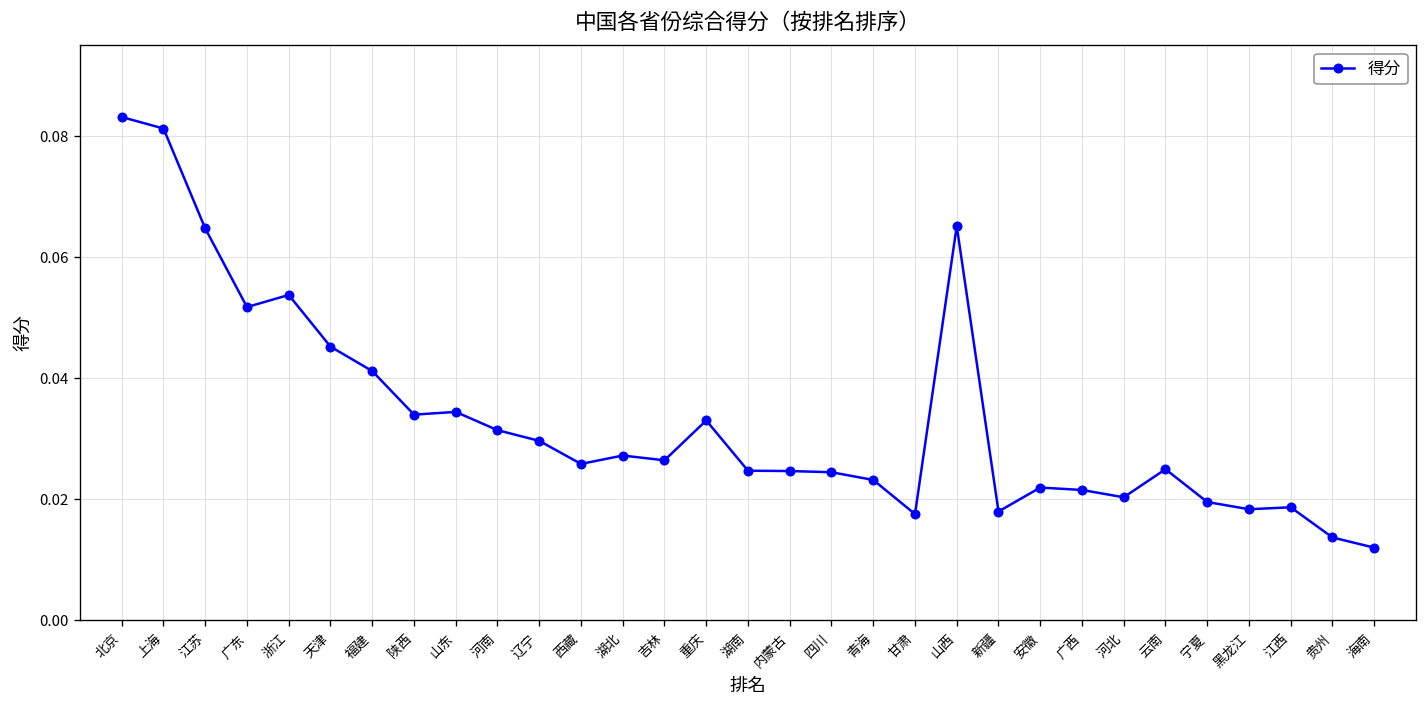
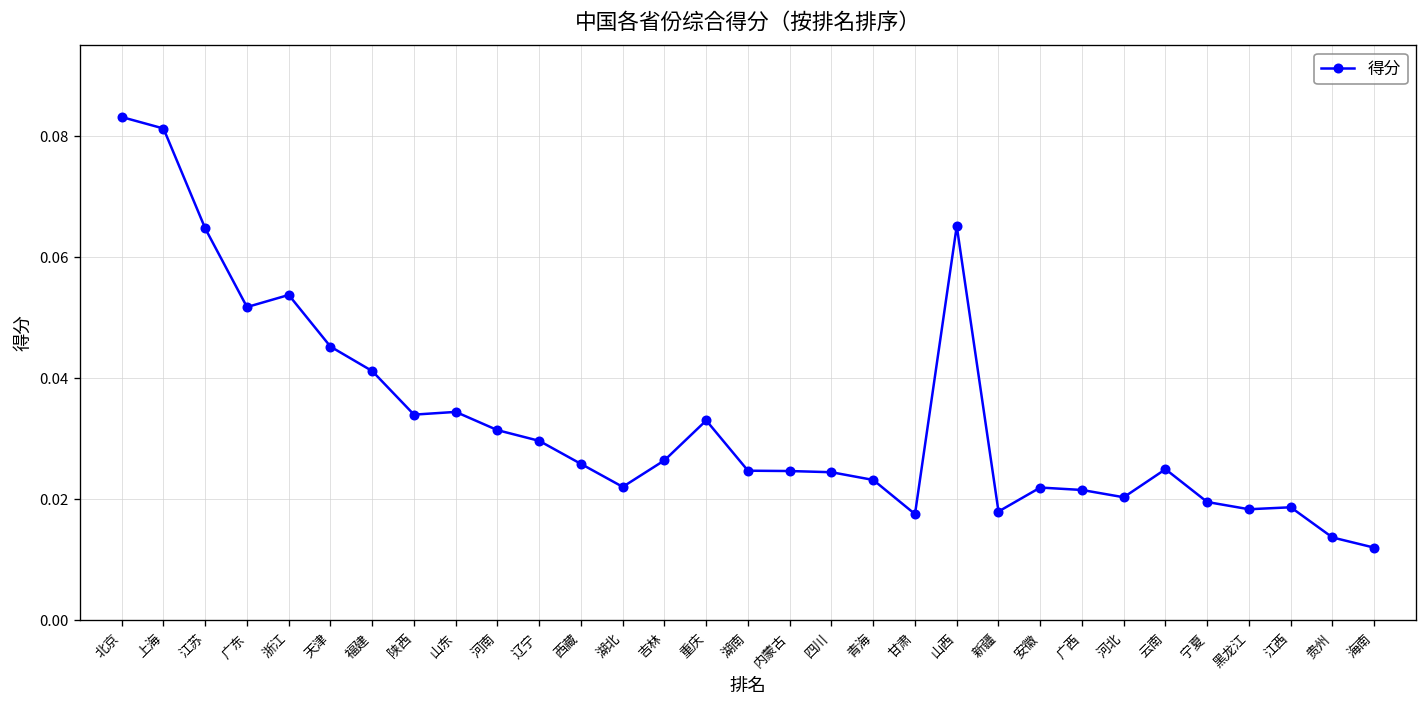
湖北: 0.027 -> 0.022
